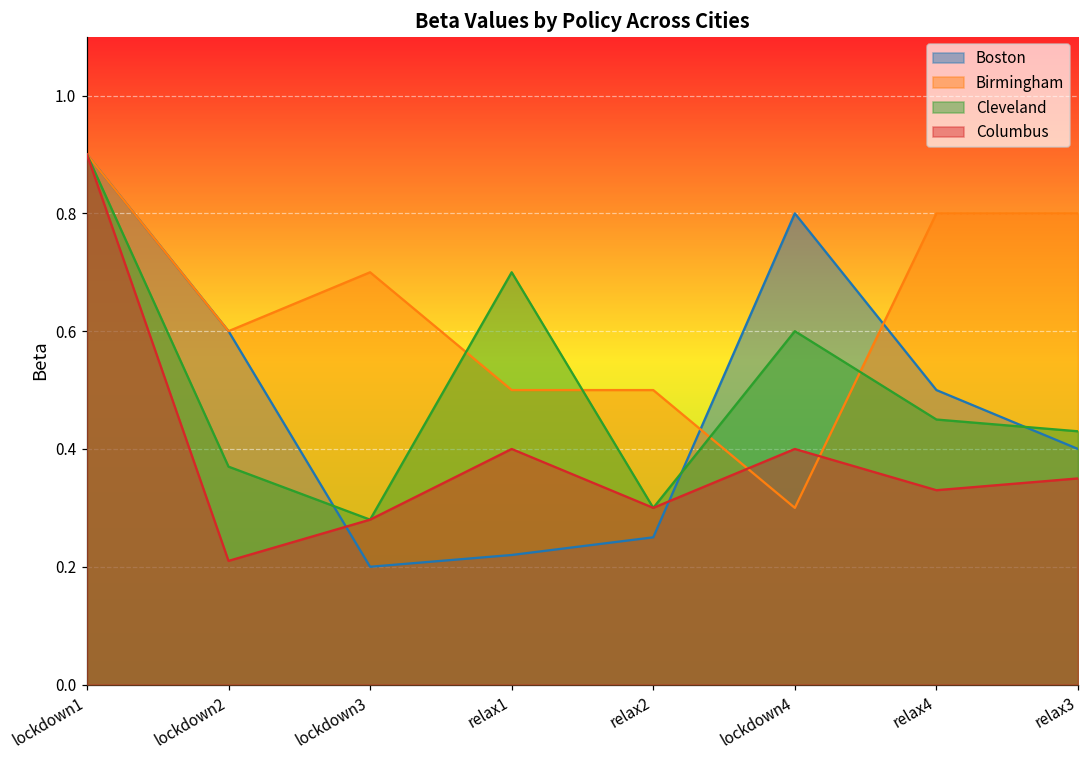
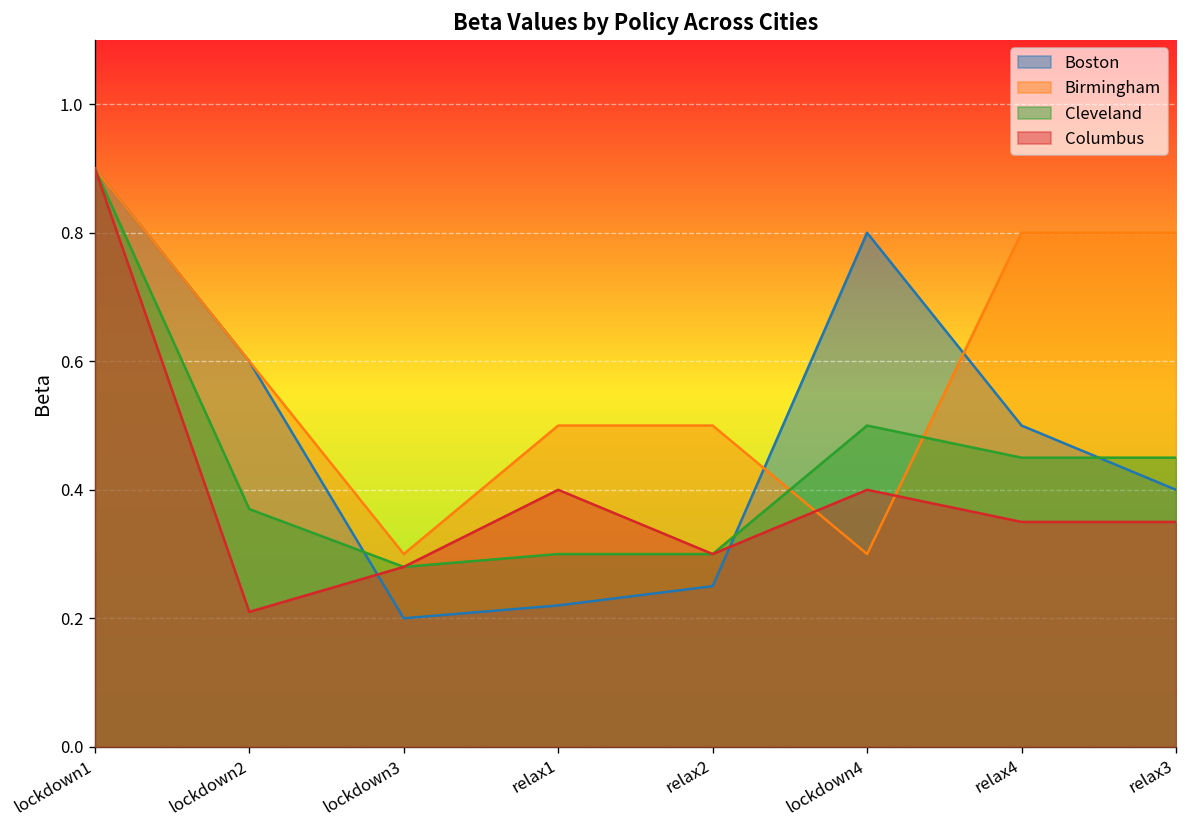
Birmingham, lockdown3: 0.7 -> 0.3
Cleveland, relax1: 0.7 -> 0.3
Cleveland, lockdown4: 0.6 -> 0.5
Columbus, relax4: 0.33 -> 0.35
Cleveland, relax3: 0.43 -> 0.45
